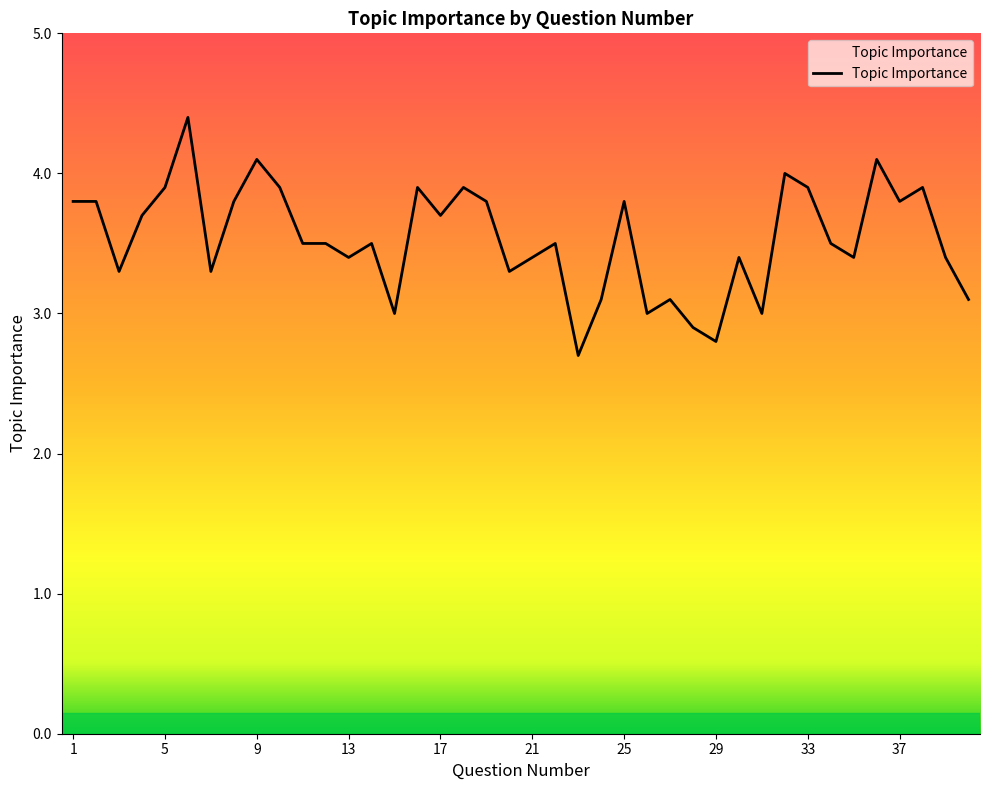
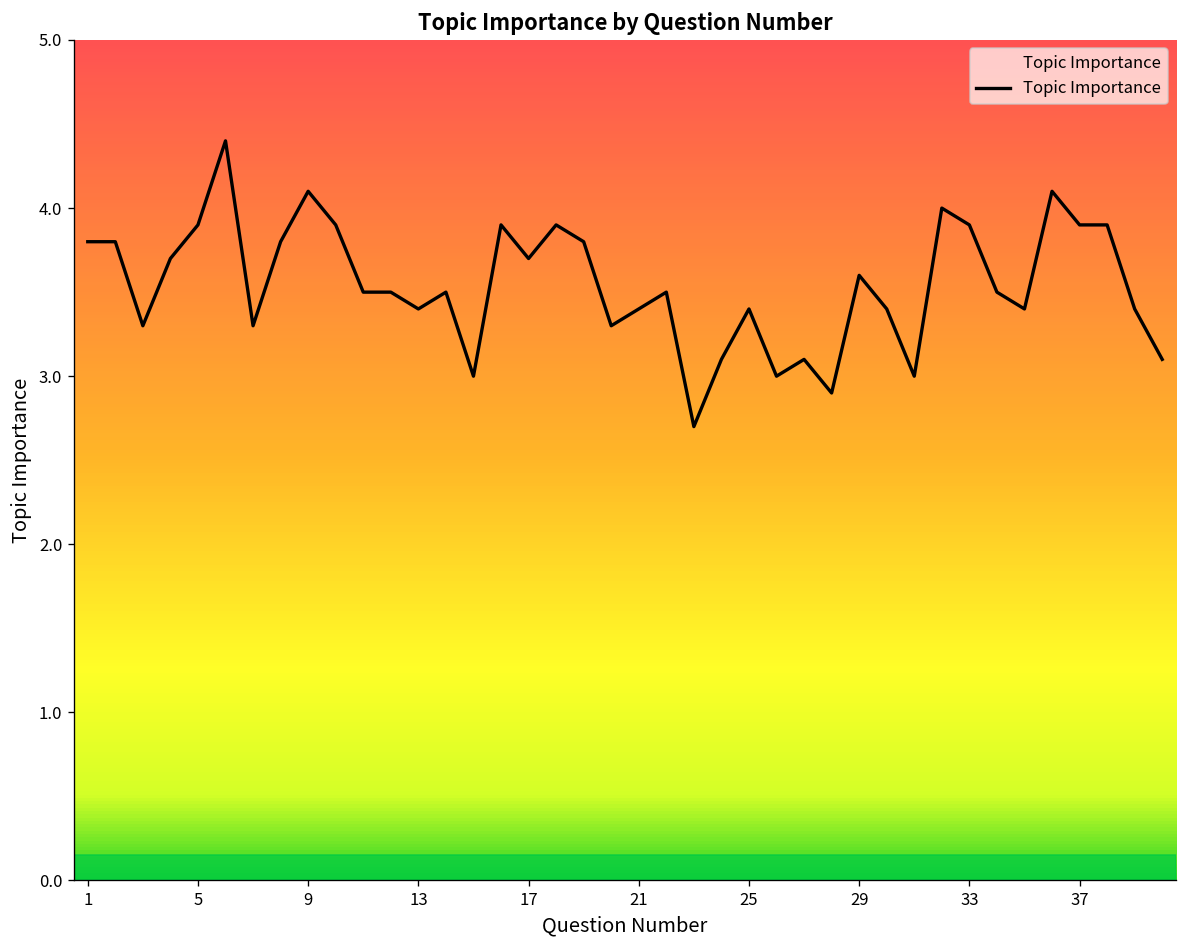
25: 3.8 -> 3.4
29: 2.8 -> 3.6
37: 3.8 -> 3.9
